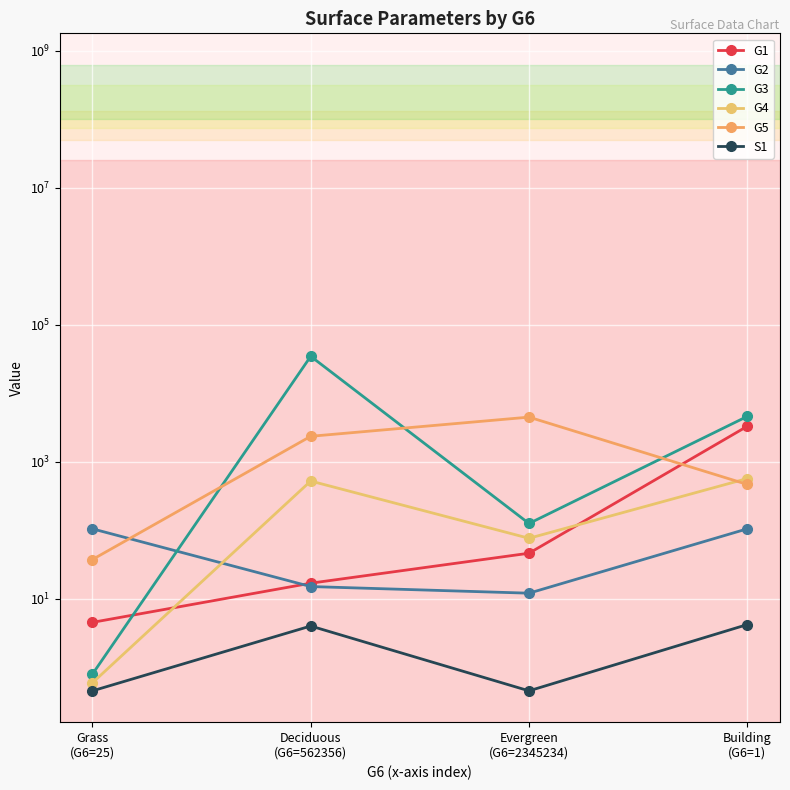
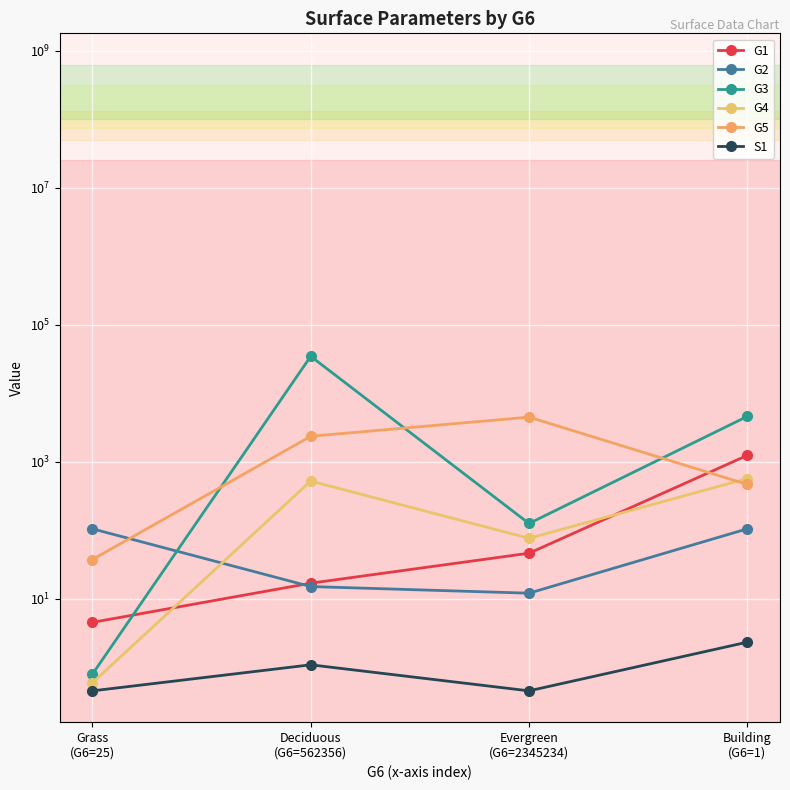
S1, Deciduous (G6=562356): 4 -> 1.1
G1, Building (G6=1): 3000 -> 1200
S1, Building (G6=1): 4 -> 2.3
